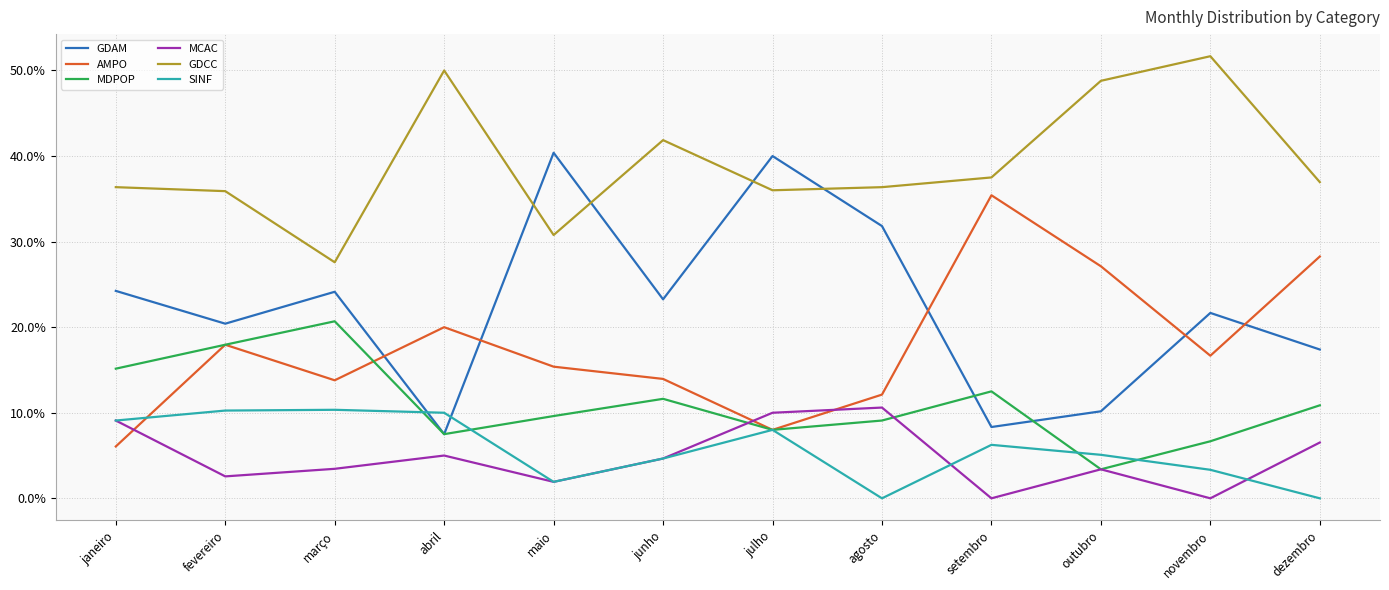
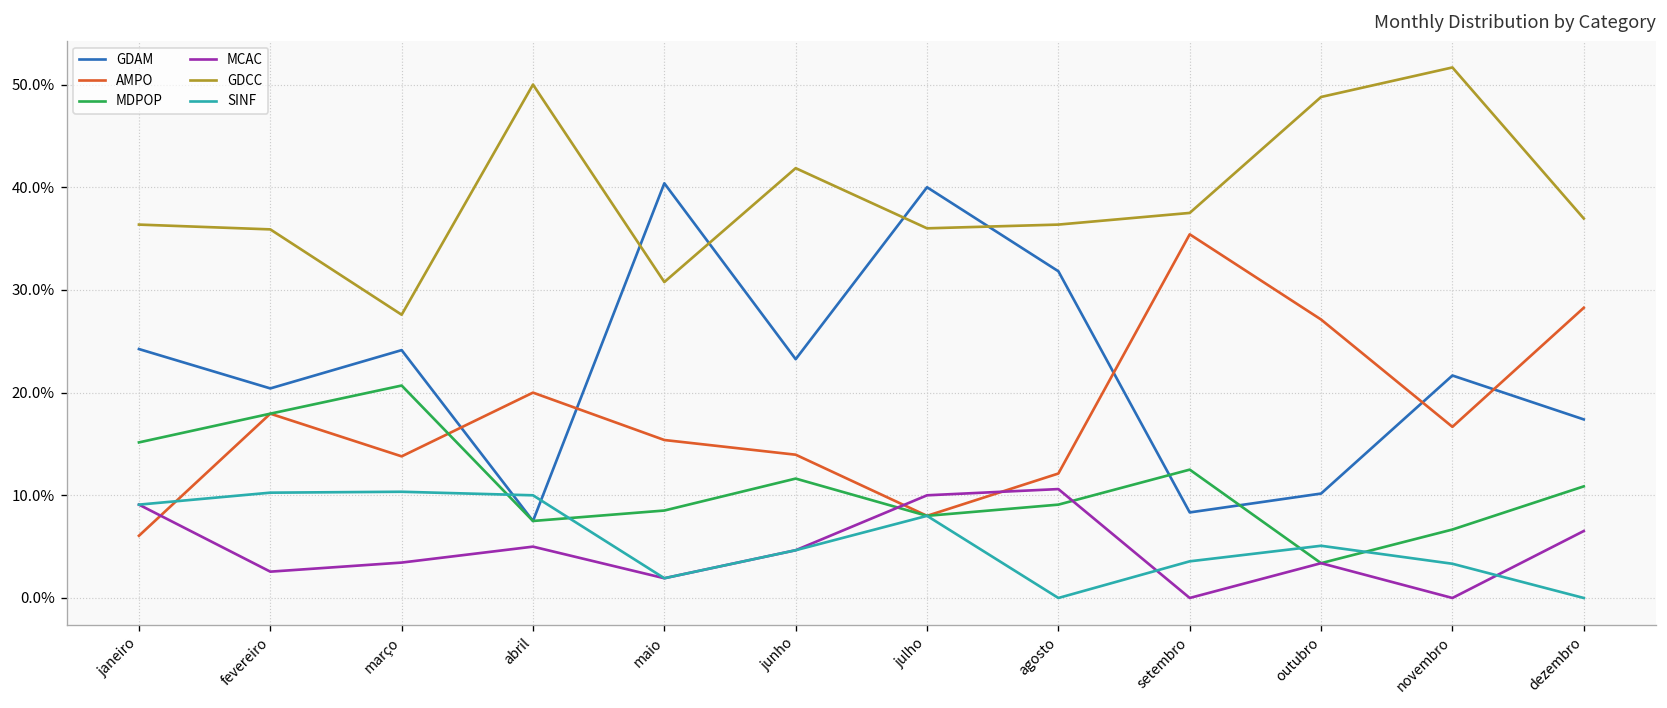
MDPOP, maio: 10% -> 9%
SINF, setembro: 6% -> 4%
